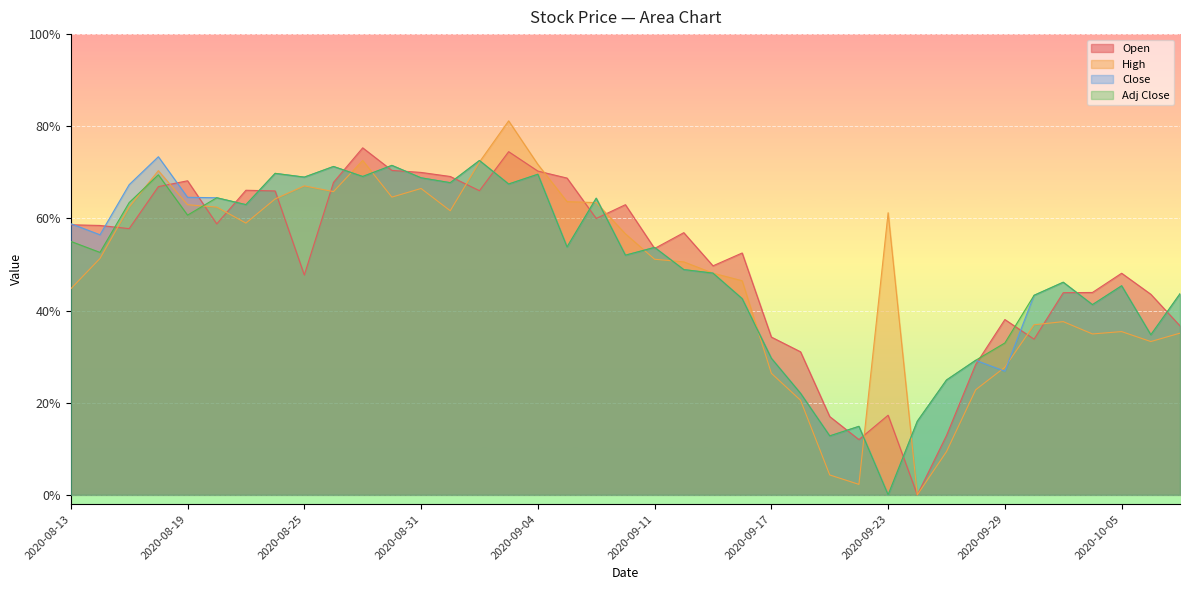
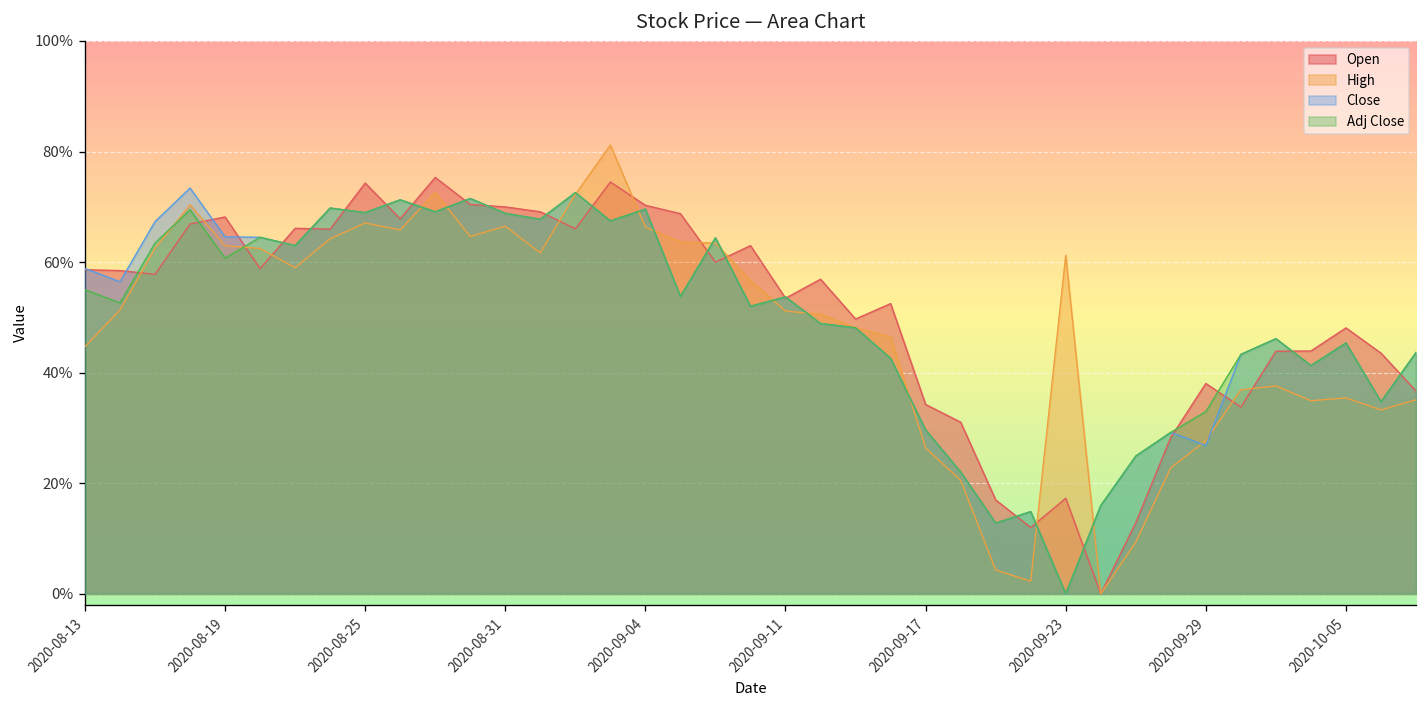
Open, 2020-08-25: 48% -> 74%
High, 2020-09-04: 72% -> 66%
